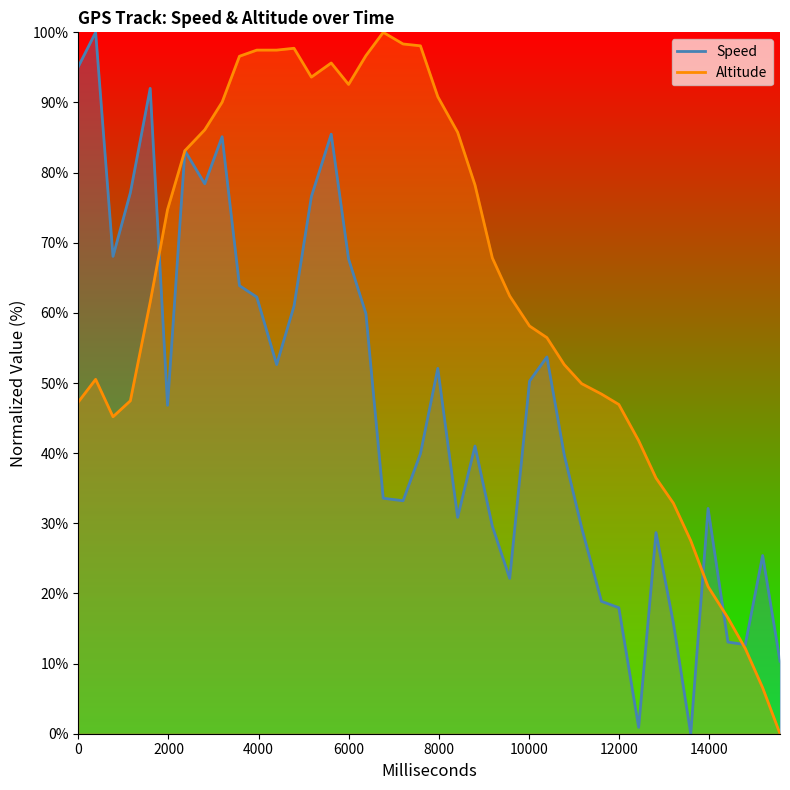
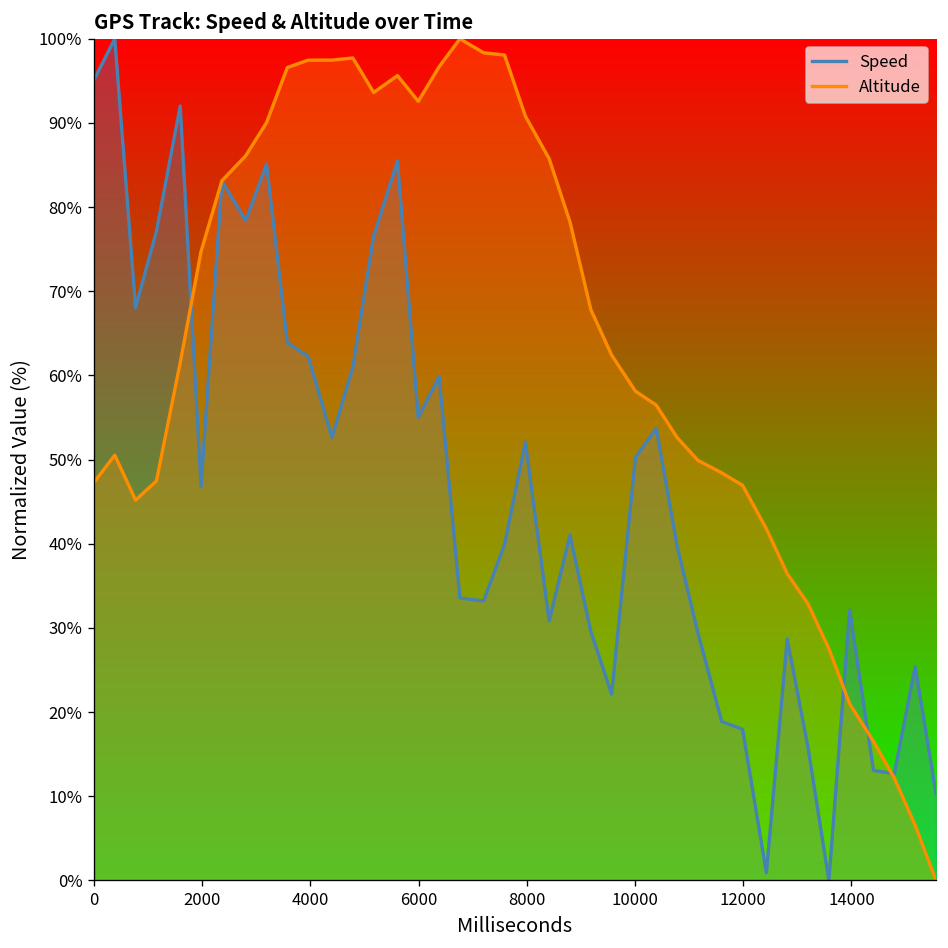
Speed, 6000: 68% -> 55%
